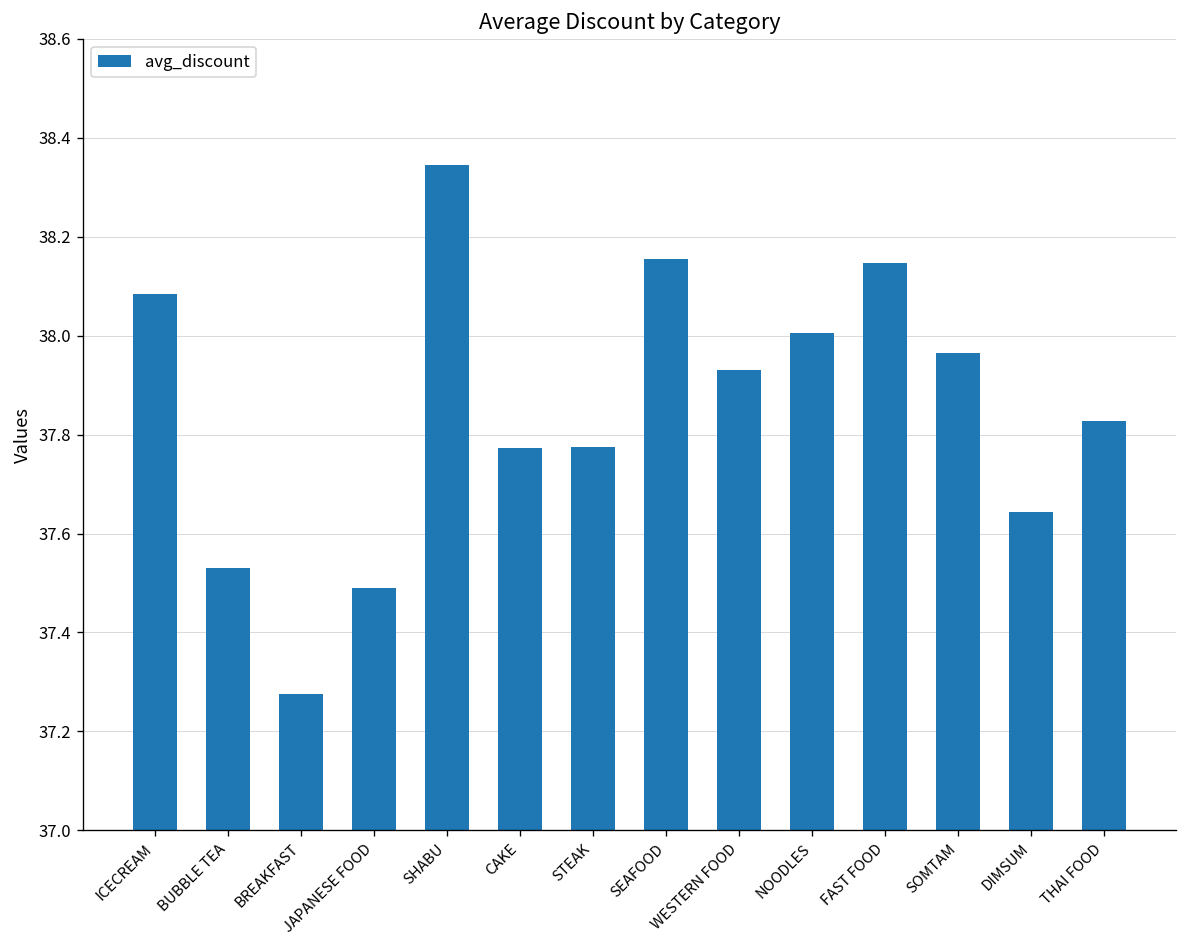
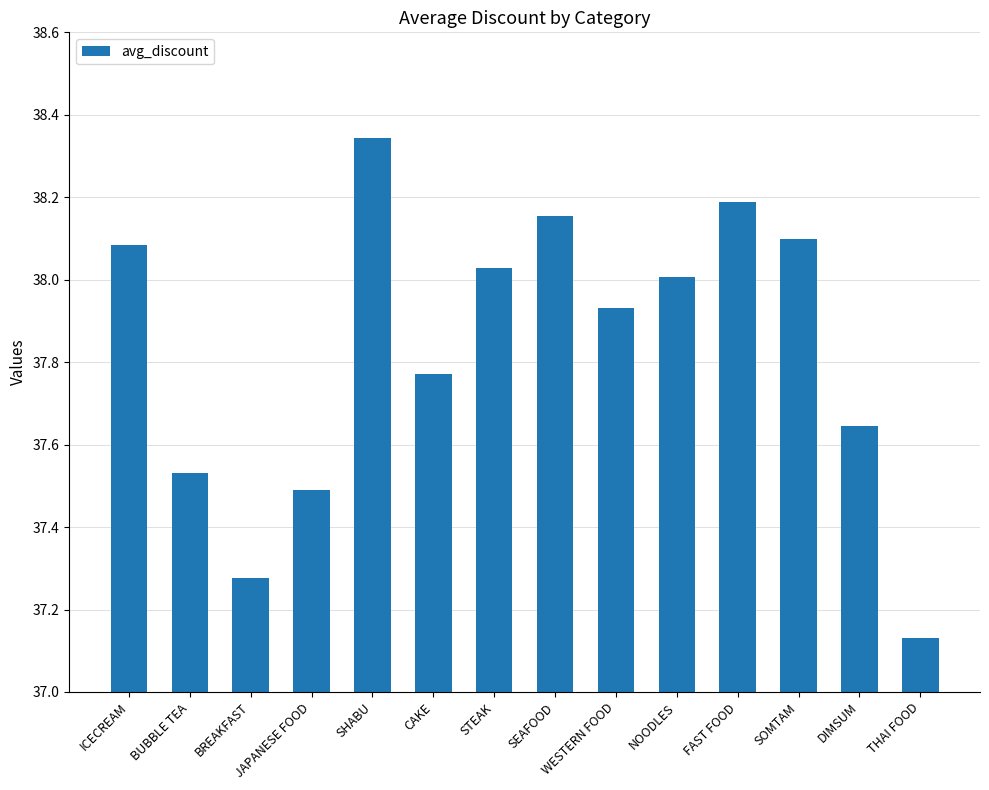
STEAK: 37.78 -> 38.03
FAST FOOD: 38.15 -> 38.19
SOMTAM: 37.96 -> 38.10
THAI FOOD: 37.83 -> 37.13
